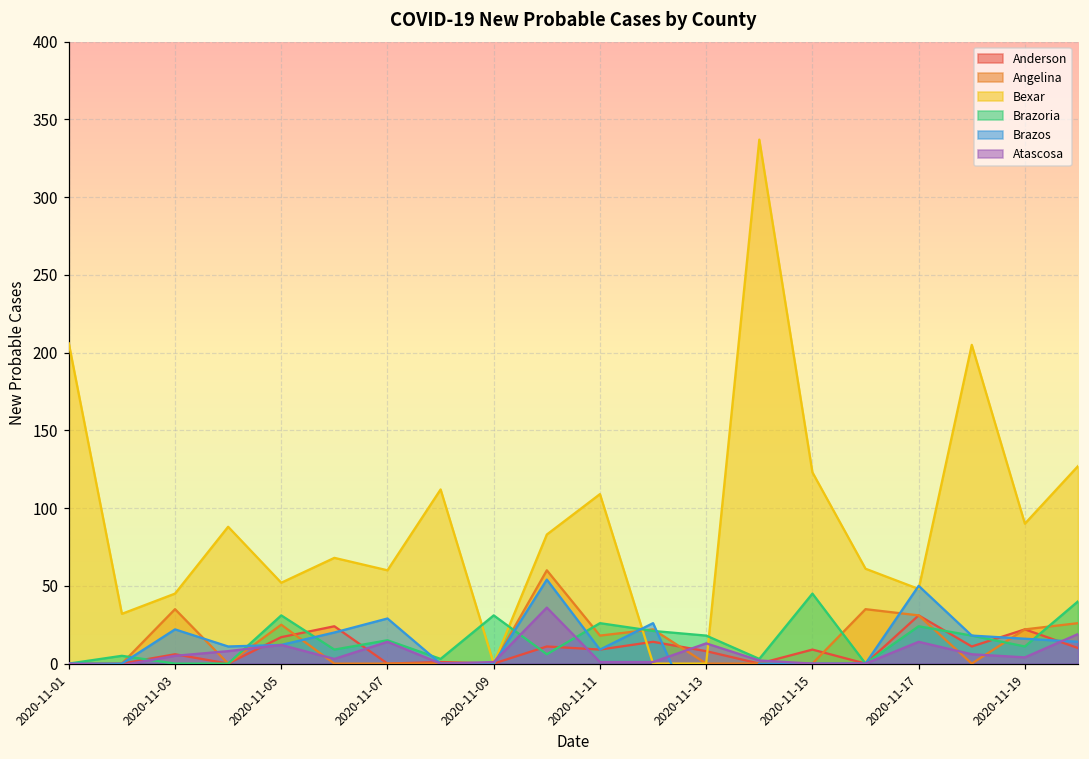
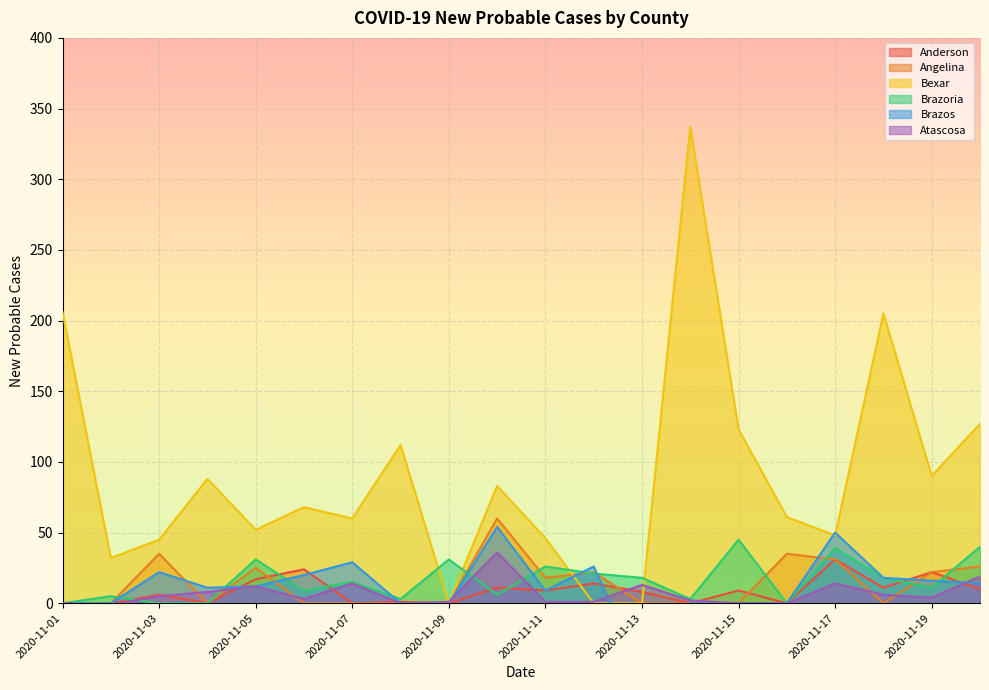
Bexar, 2020-11-11: 109 -> 46
Brazoria, 2020-11-17: 24 -> 39
